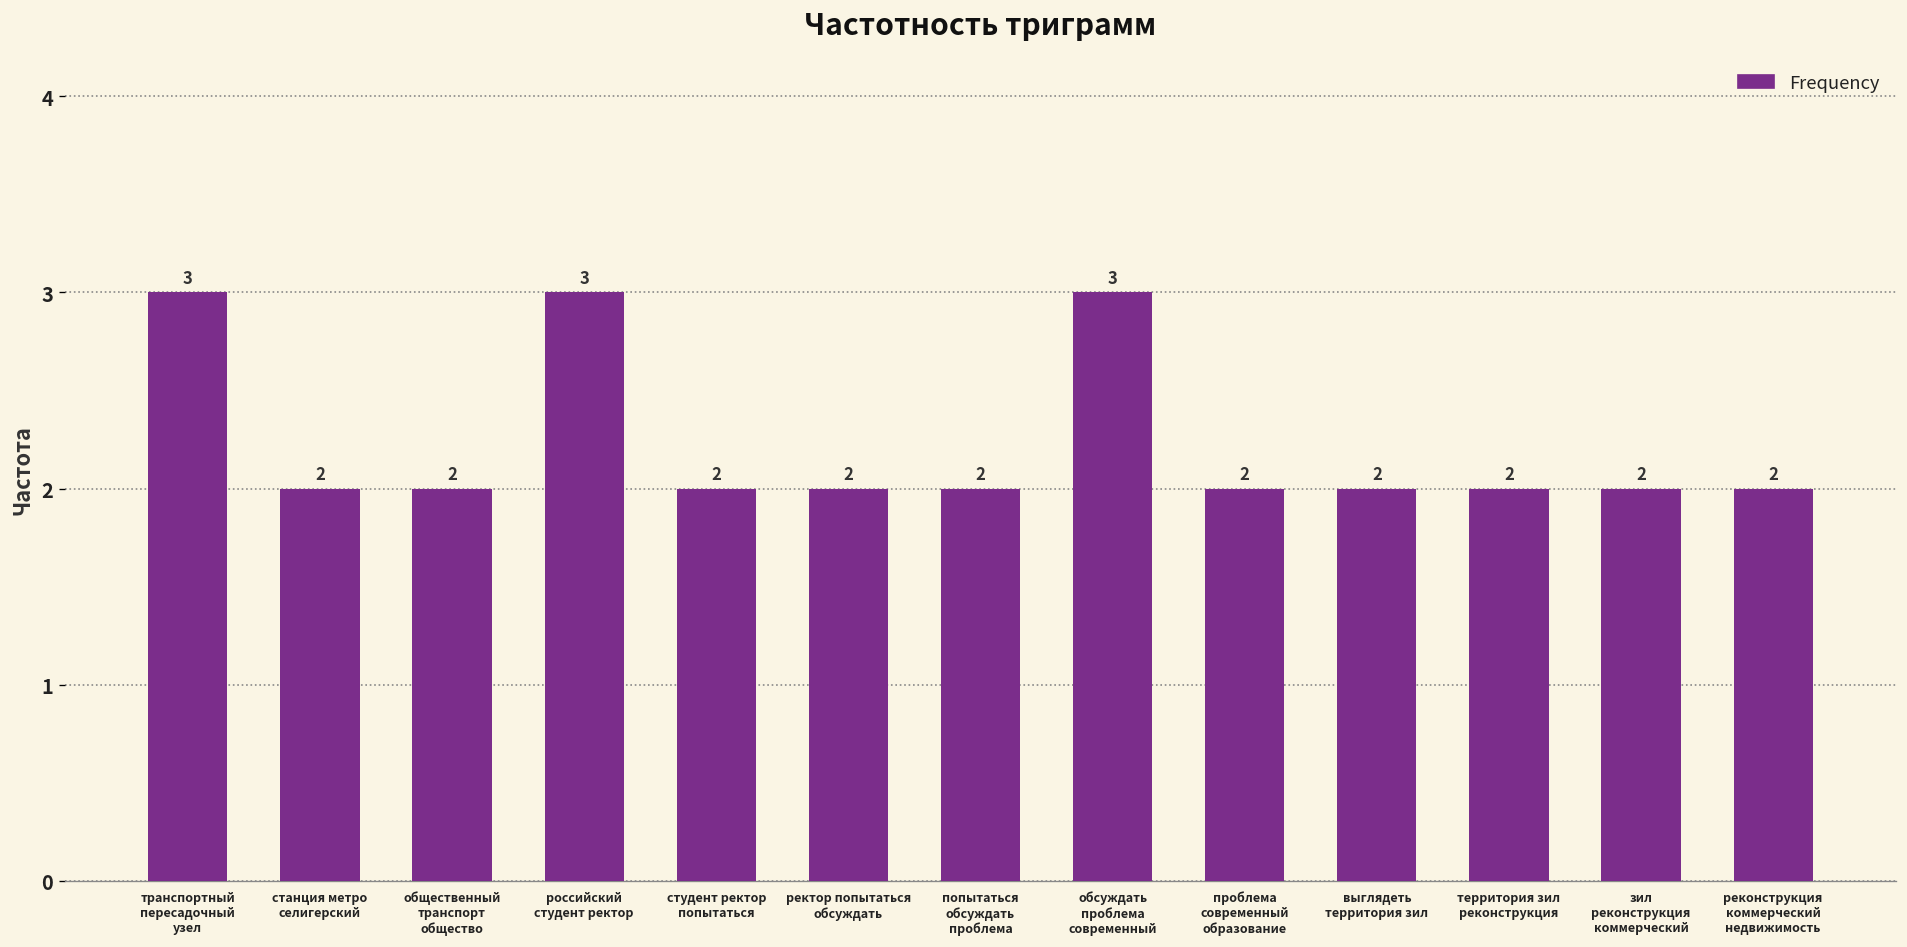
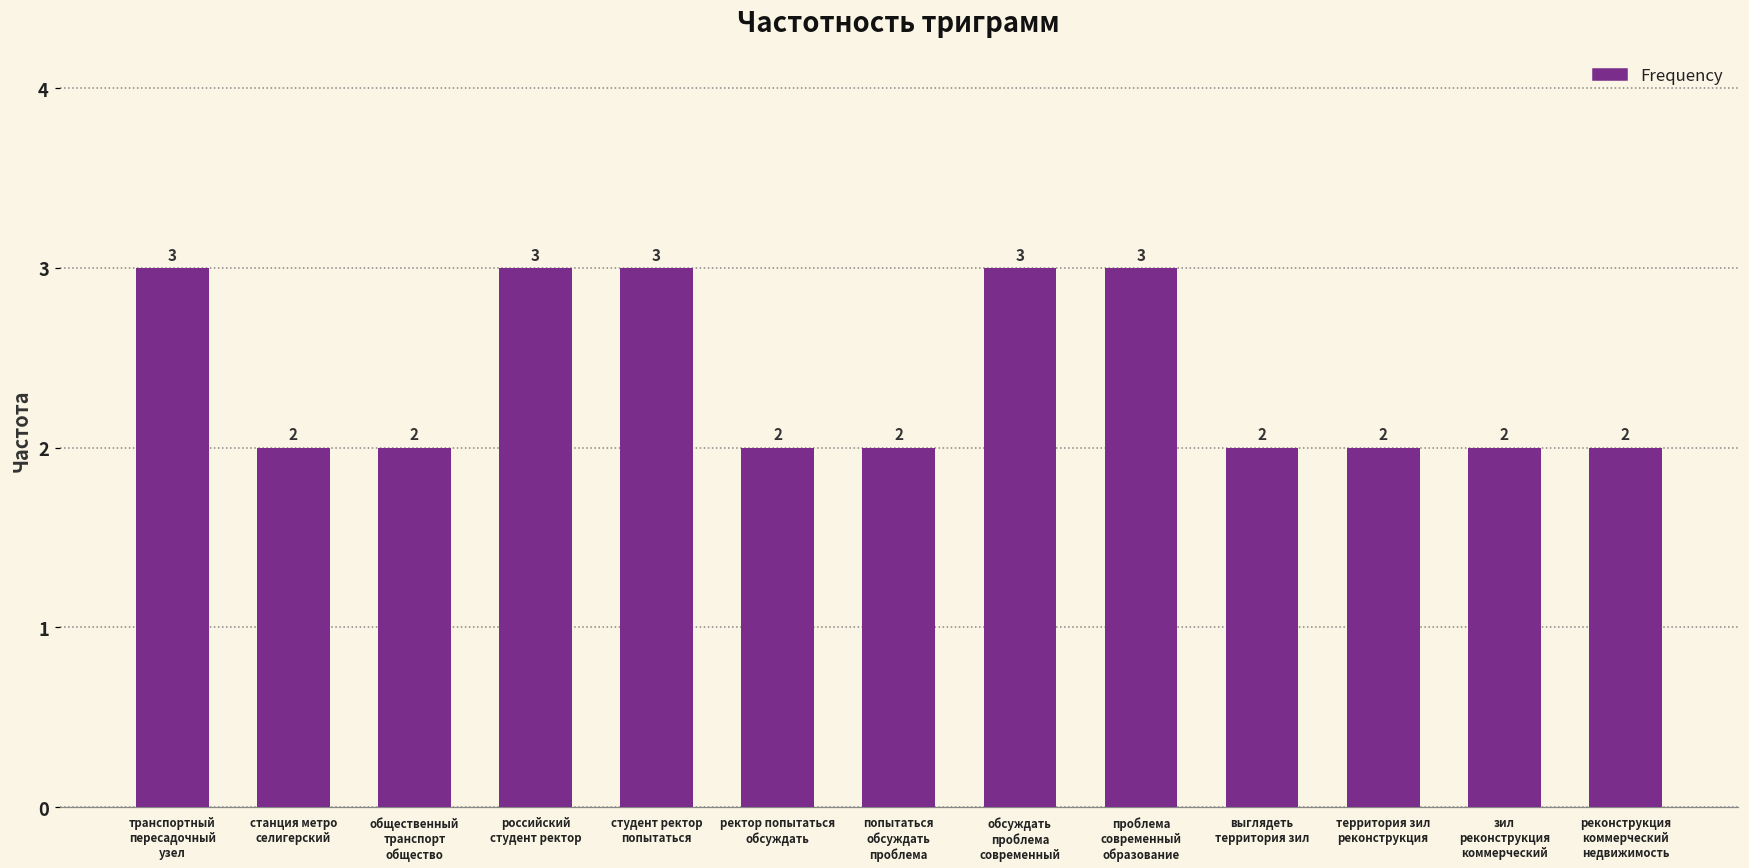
студент ректор попытаться: 2 -> 3
проблема современный образование: 2 -> 3
